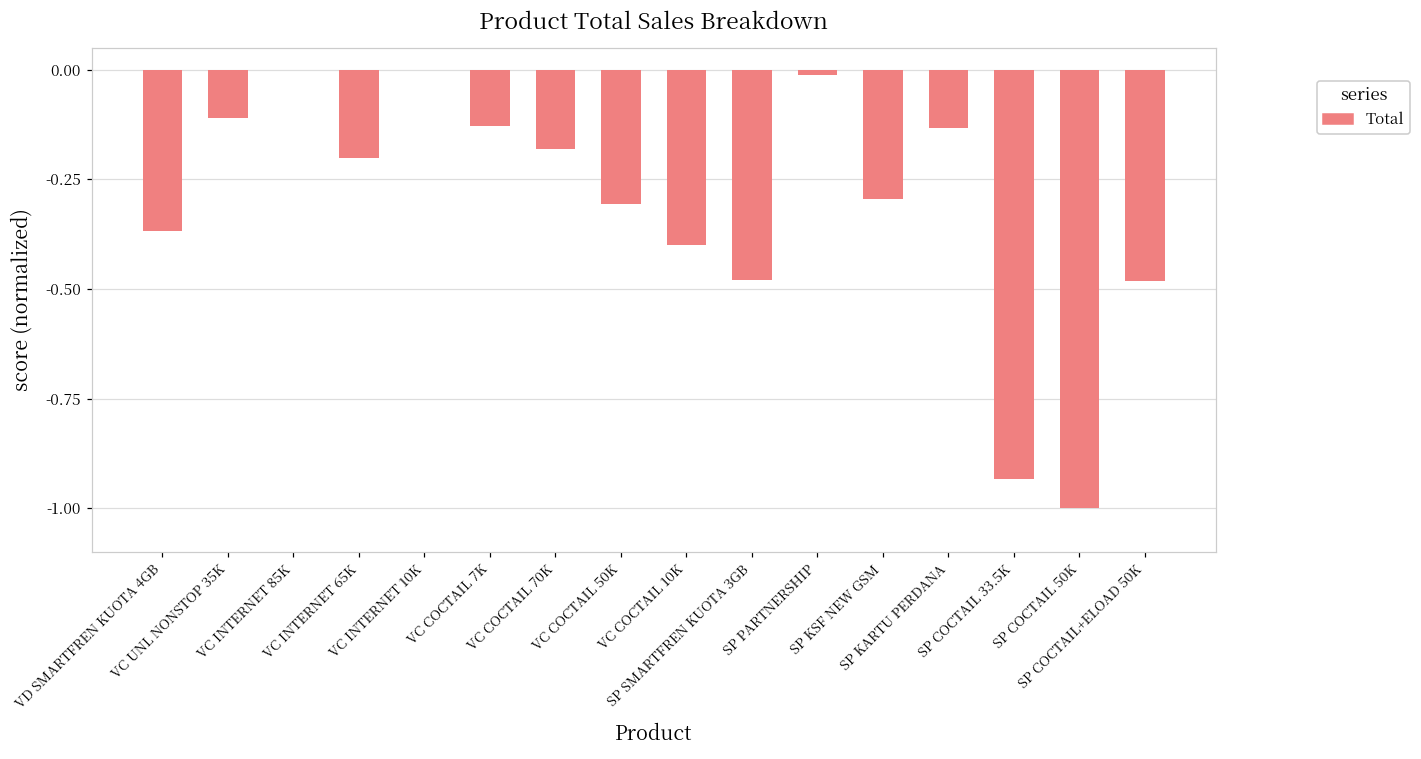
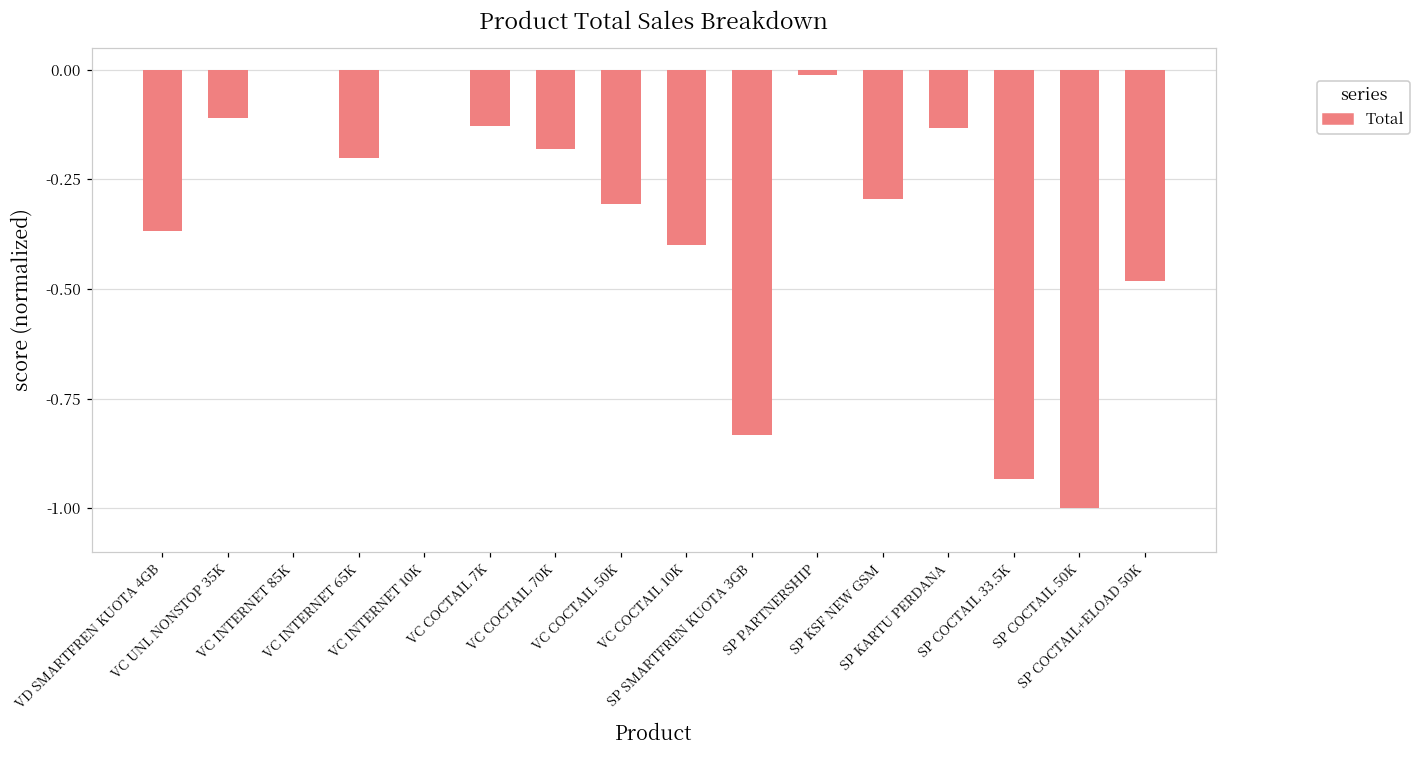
SP SMARTFREN KUOTA 3GB: -0.48 -> -0.83
